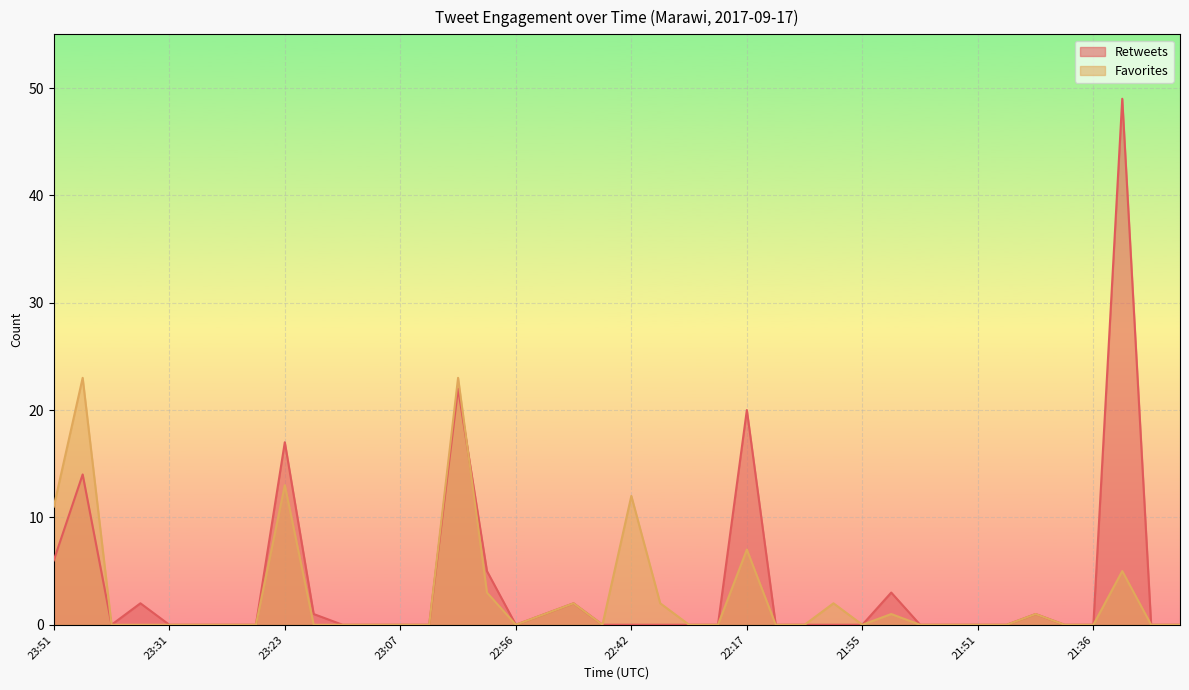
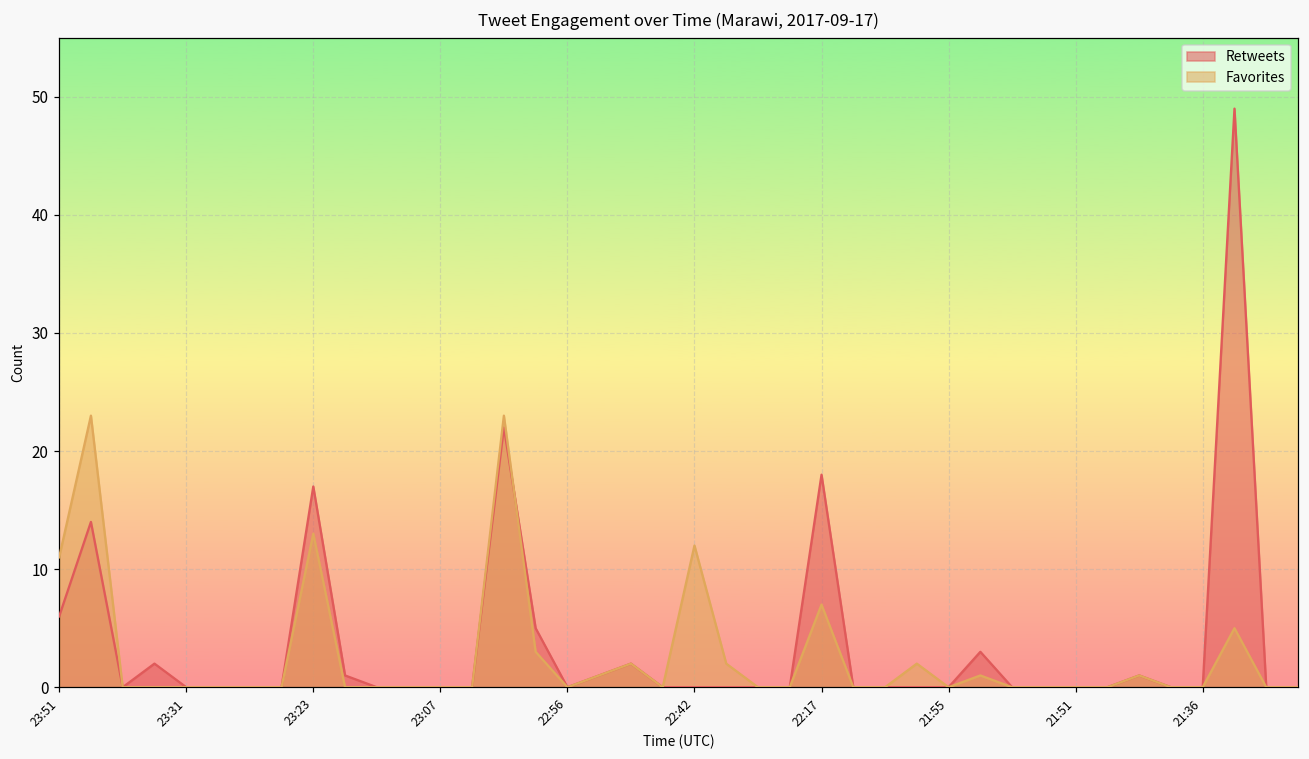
Retweets, 22:17: 20 -> 18
